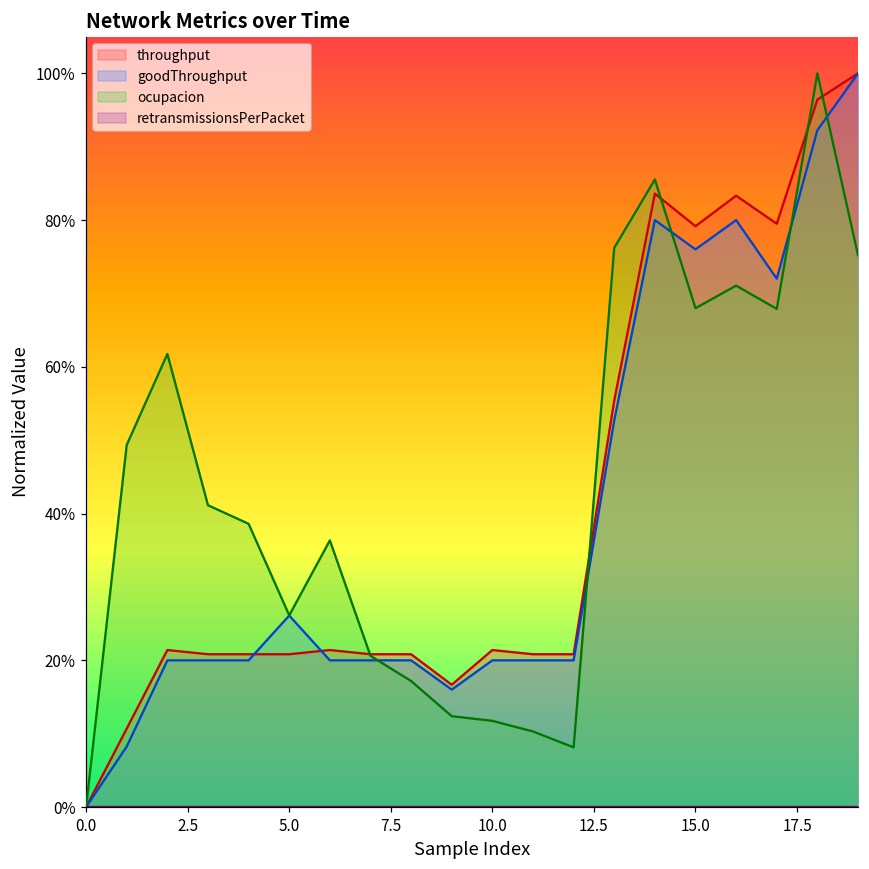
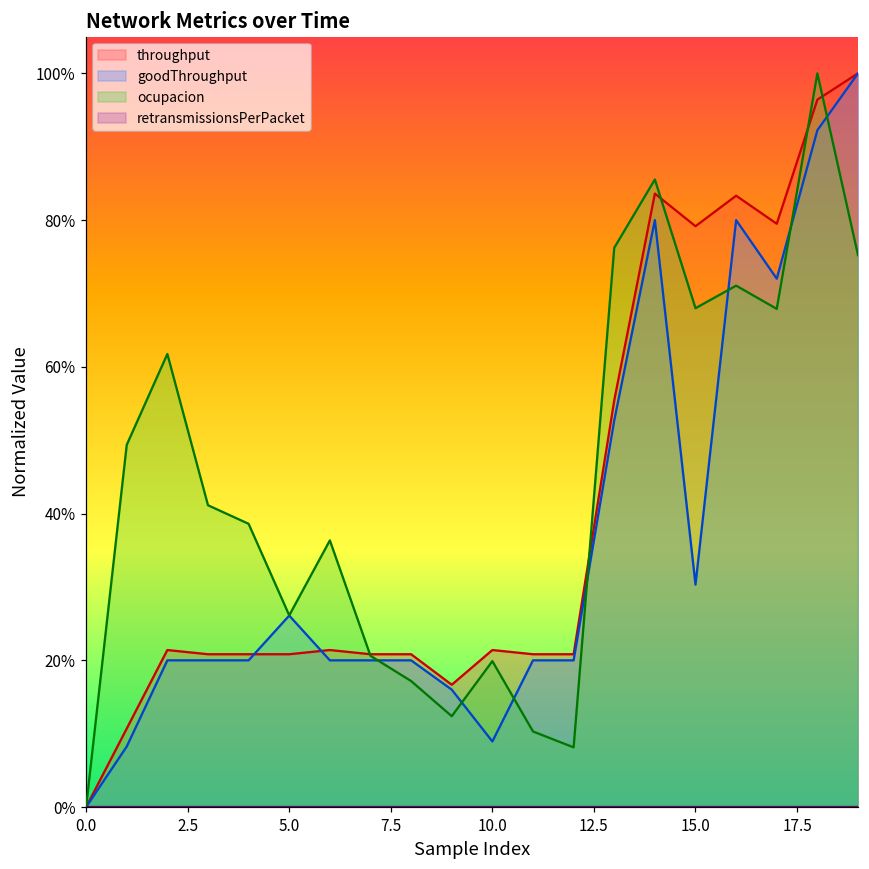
goodThroughput, 10.0: 20% -> 9%
ocupacion, 10.0: 12% -> 20%
goodThroughput, 15.0: 76% -> 30%
